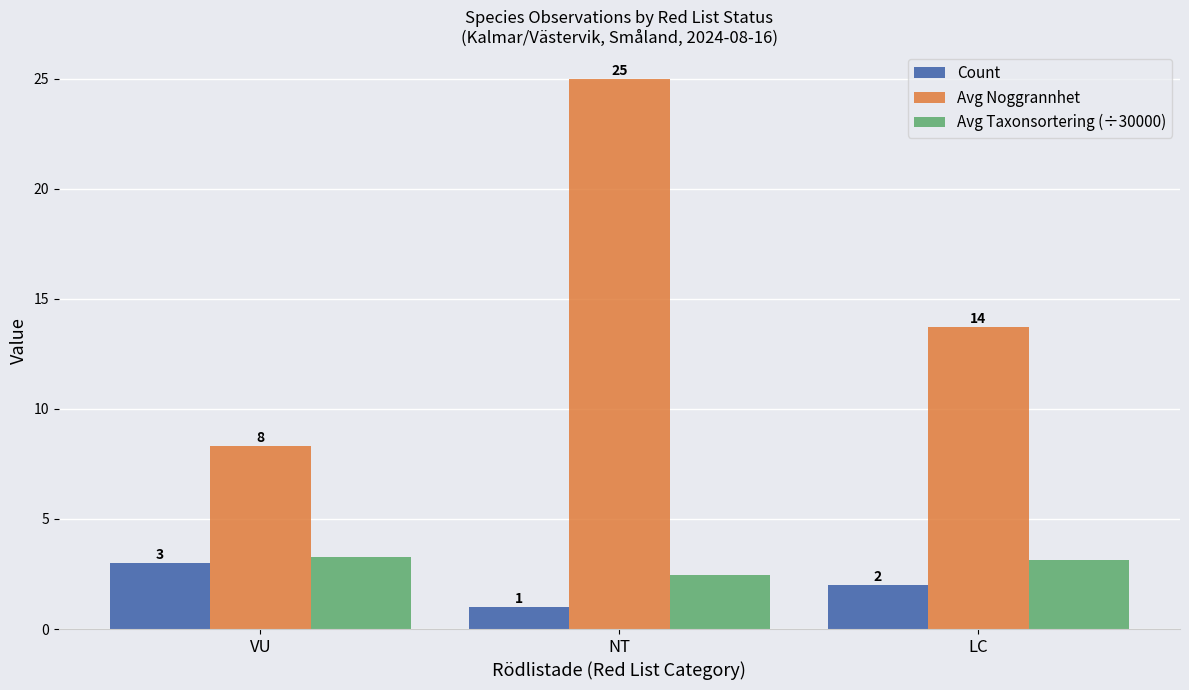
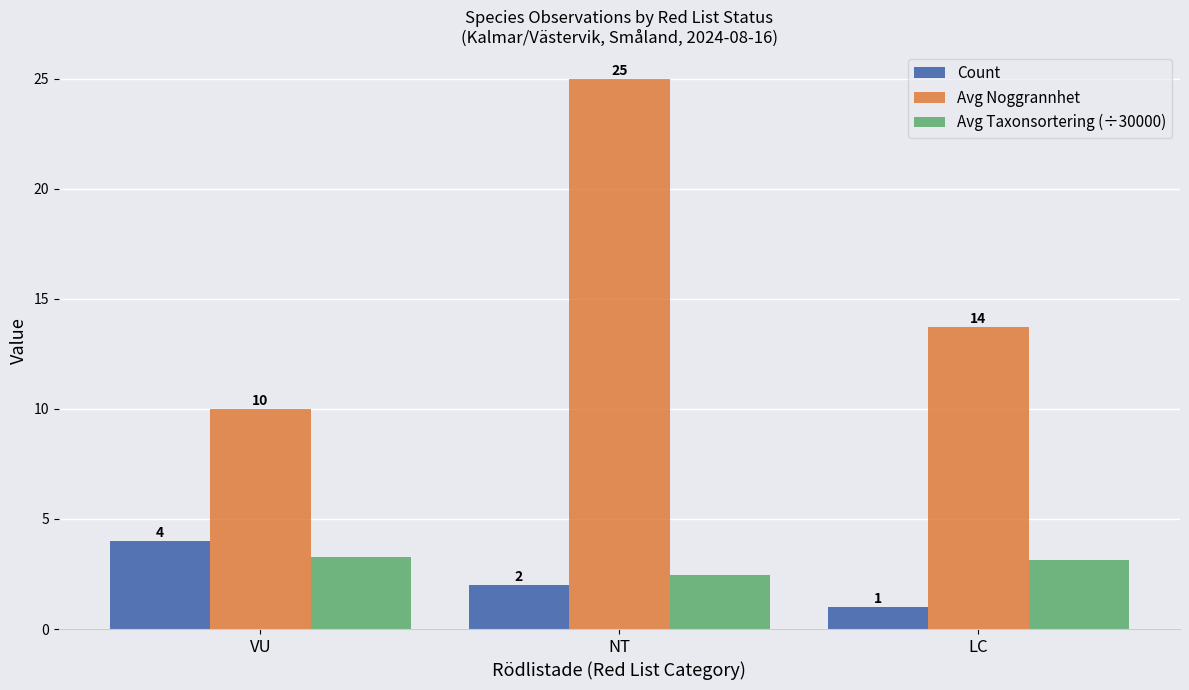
Count, VU: 3 -> 4
Avg Noggrannhet, VU: 8 -> 10
Count, NT: 1 -> 2
Count, LC: 2 -> 1
